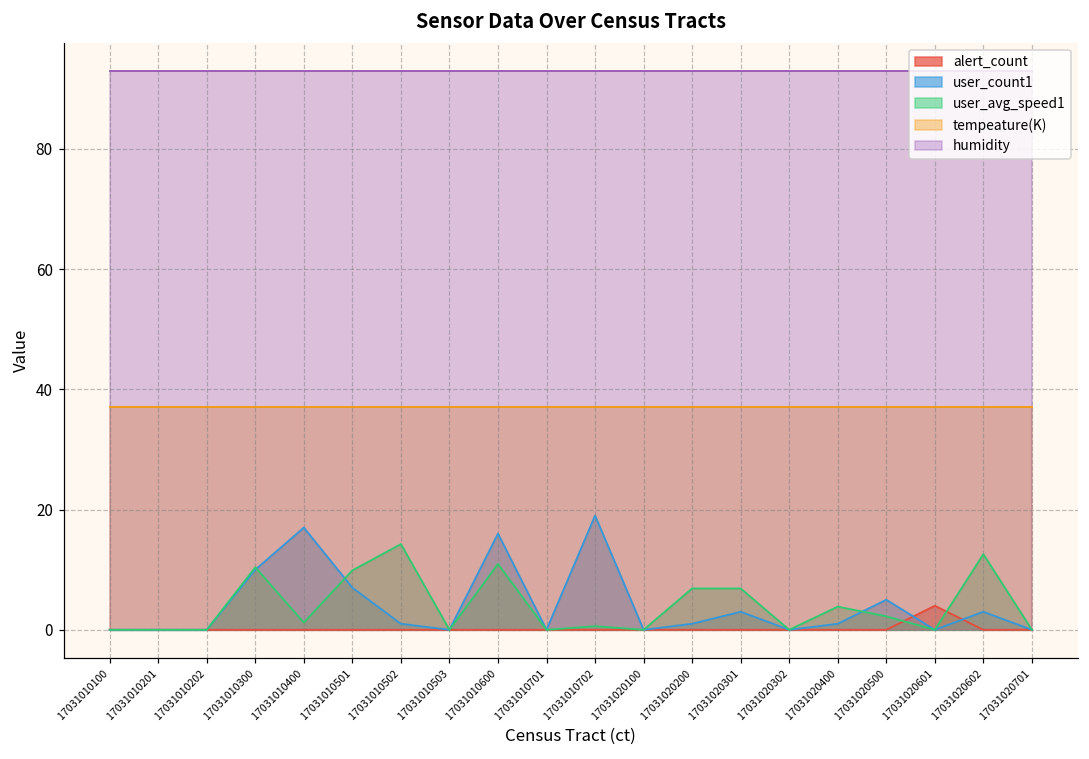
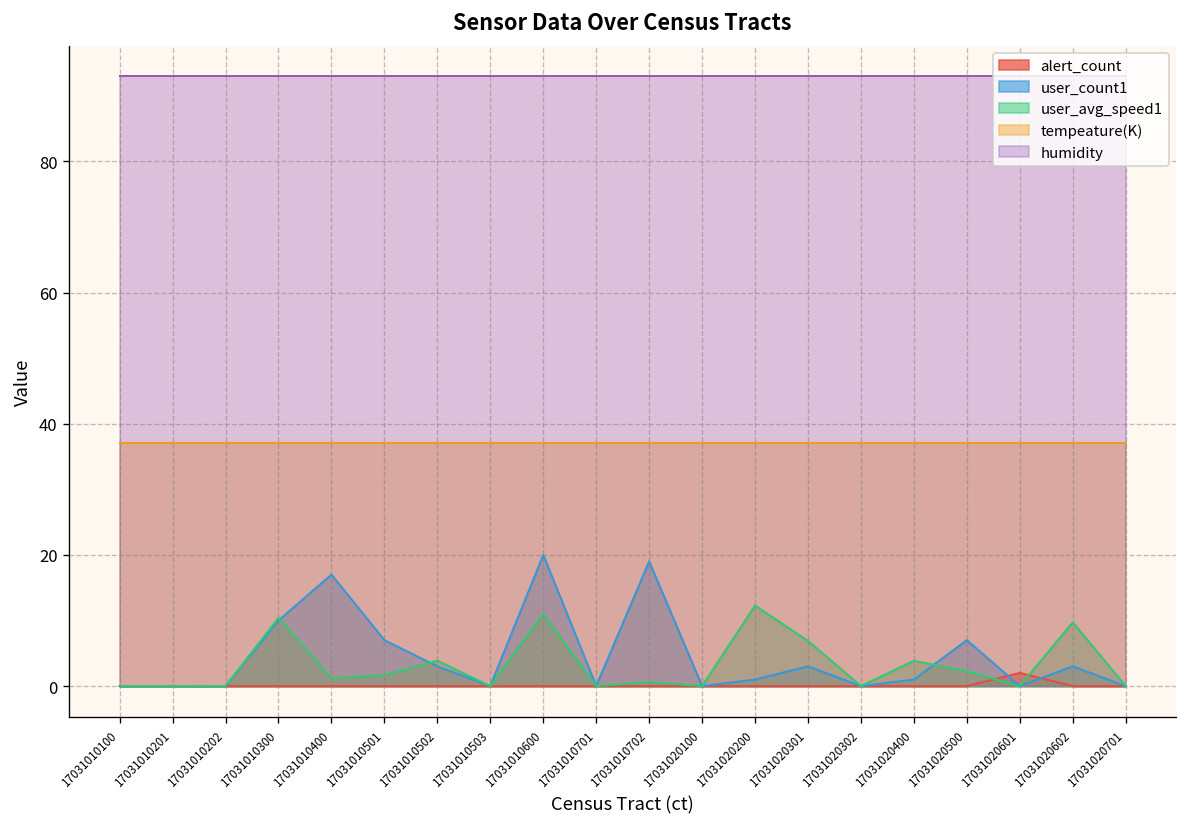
user_avg_speed1, 17031010501: 10 -> 2
user_count1, 17031010502: 1 -> 3
user_avg_speed1, 17031010502: 14 -> 4
user_count1, 17031010600: 16 -> 20
user_avg_speed1, 17031020200: 7 -> 12
user_count1, 17031020500: 5 -> 7
alert_count, 17031020601: 4 -> 2
user_avg_speed1, 17031020602: 13 -> 10
